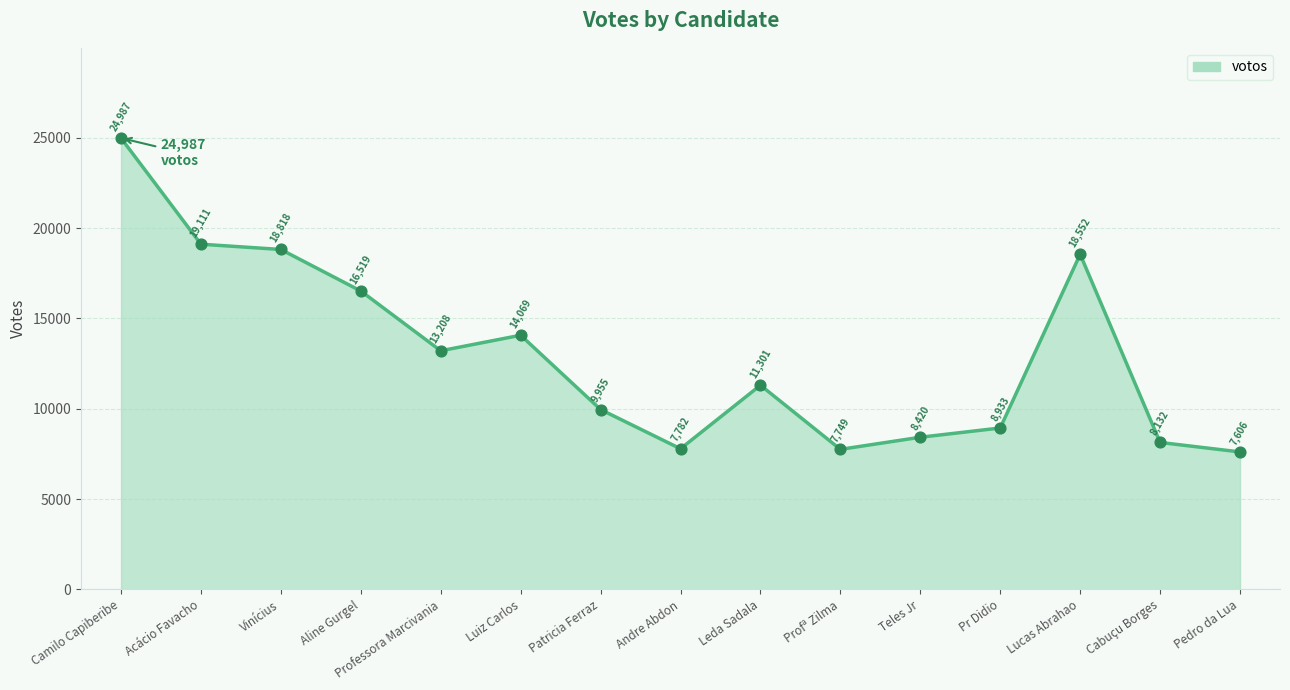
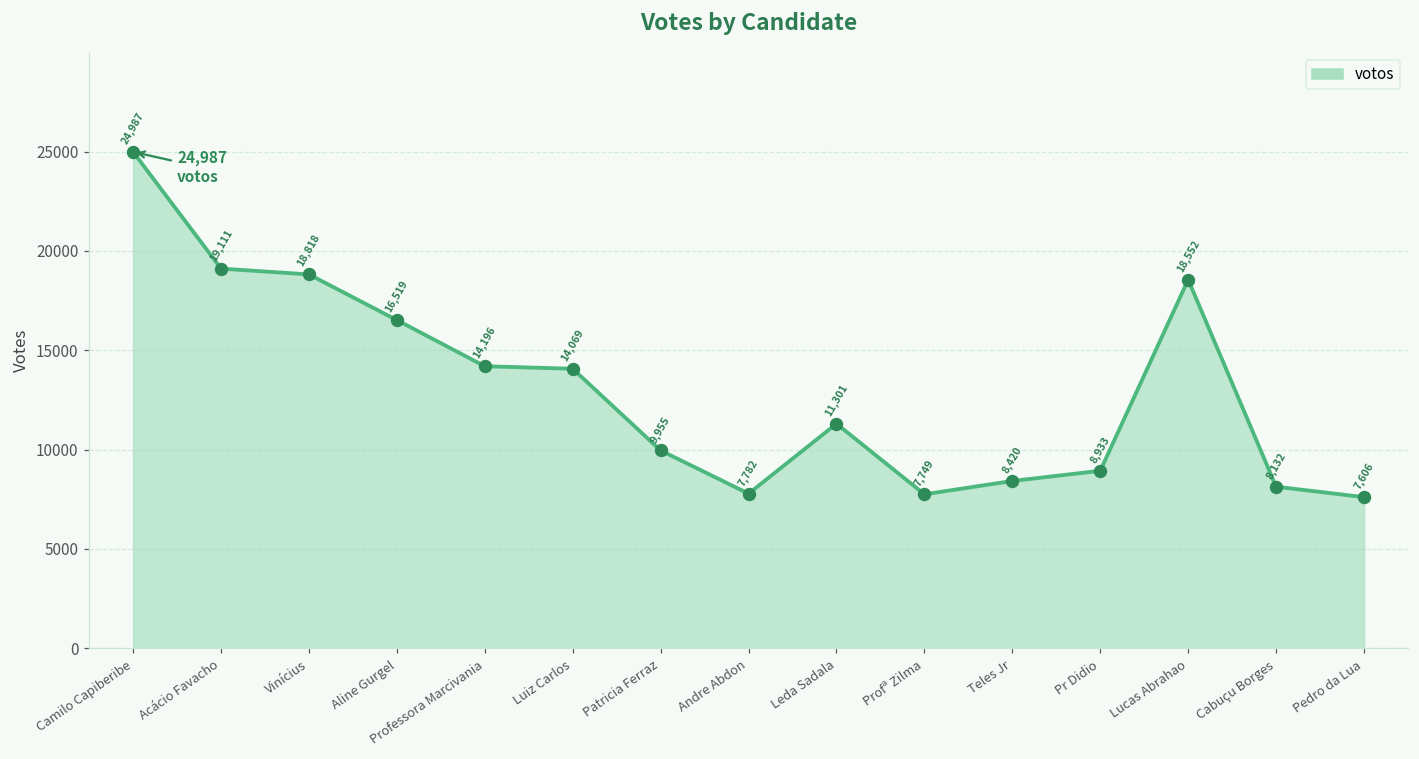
Professora Marcivania: 13,208 -> 14,196
